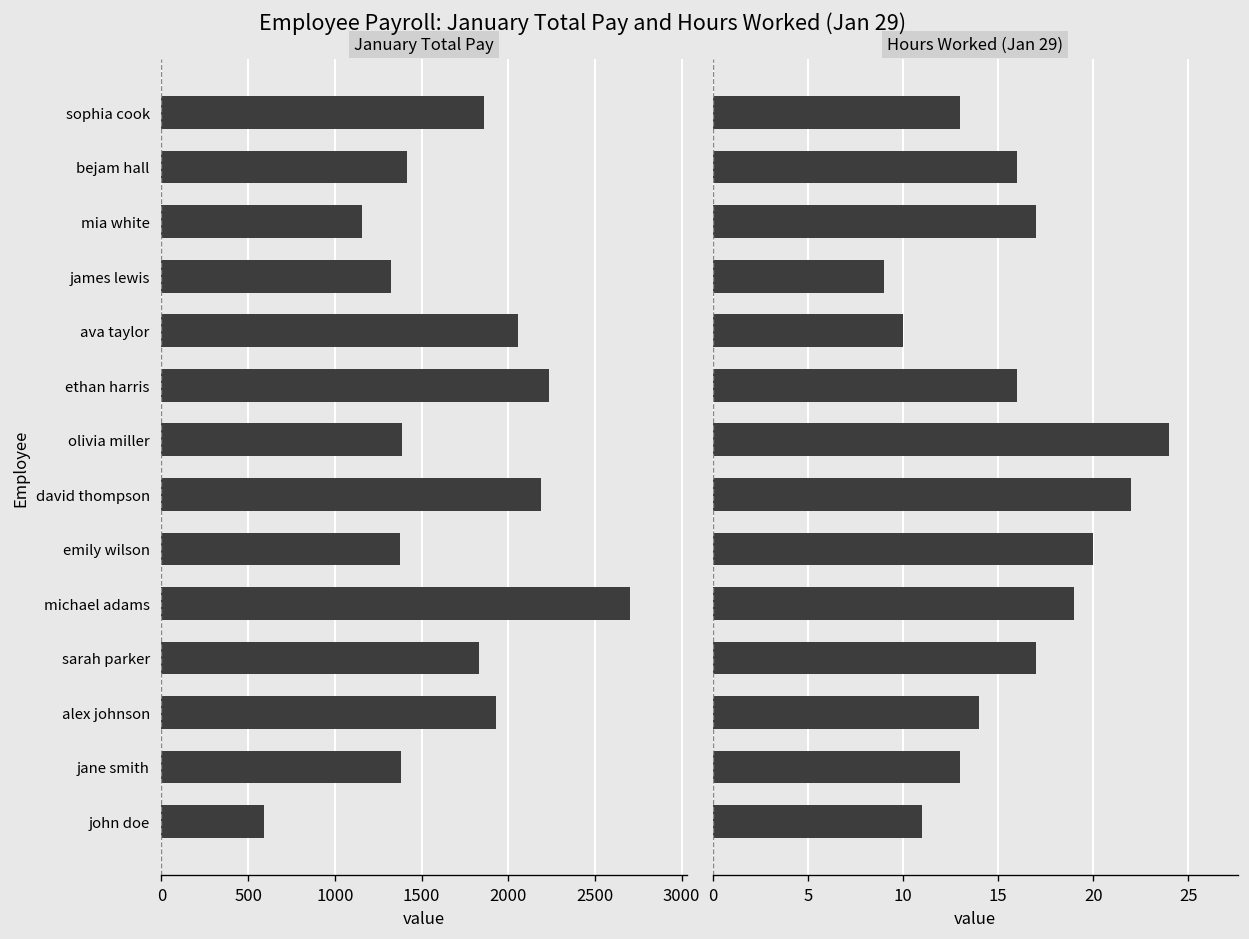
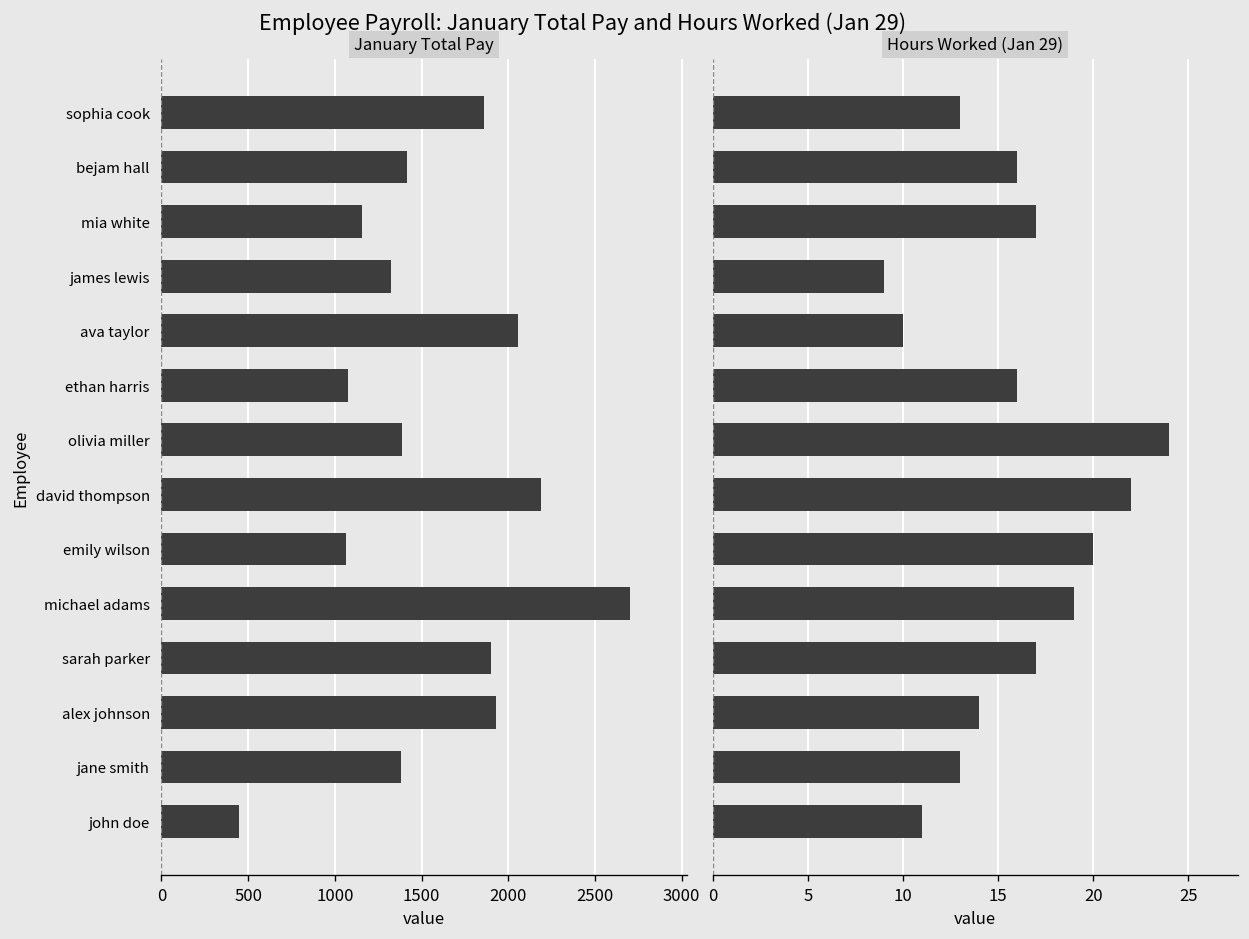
January Total Pay, ethan harris: 2230 -> 1070
January Total Pay, emily wilson: 1380 -> 1060
January Total Pay, sarah parker: 1830 -> 1900
January Total Pay, john doe: 590 -> 440
